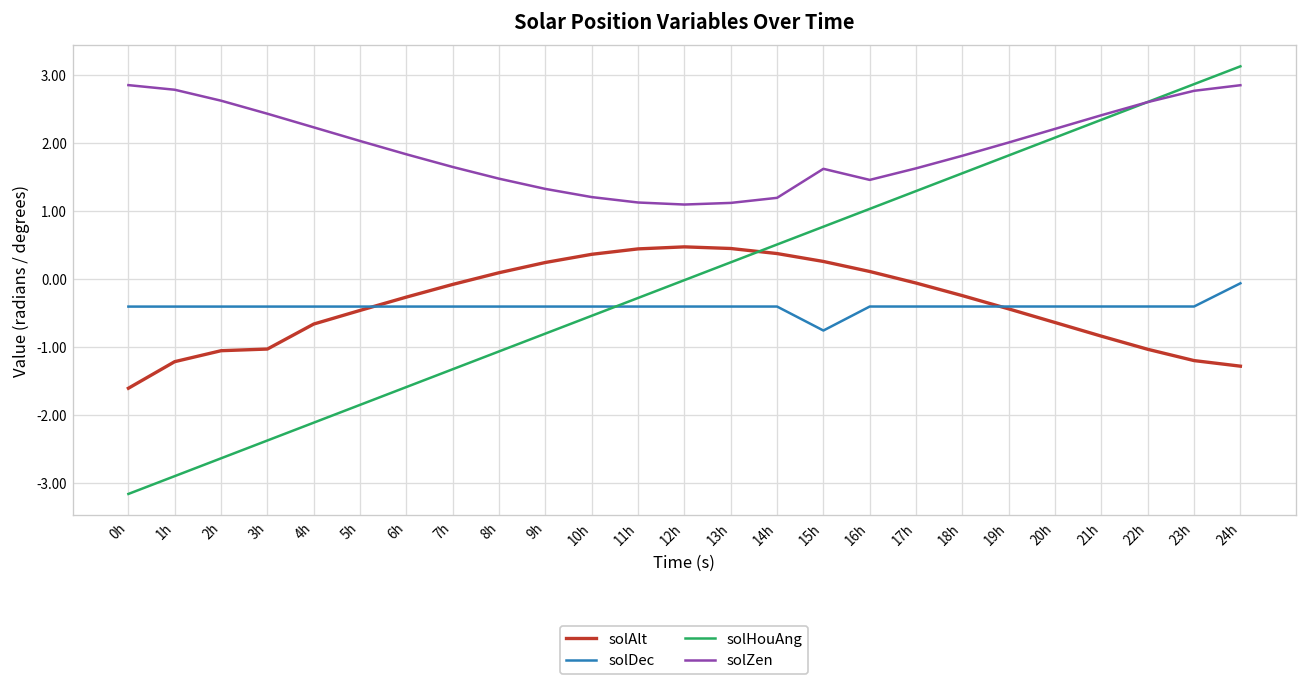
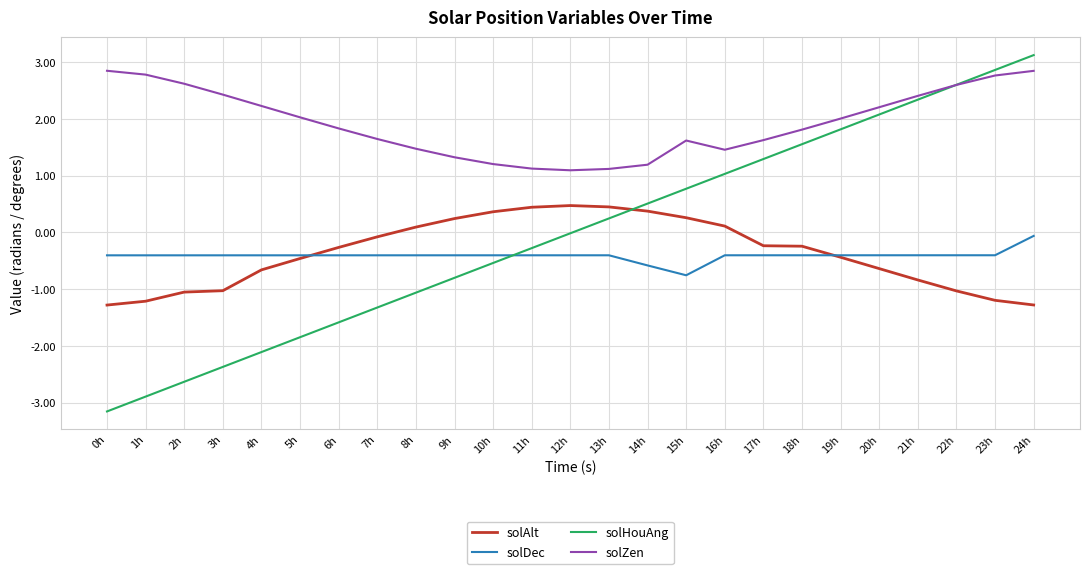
solAlt, 0h: -1.6 -> -1.3
solDec, 14h: -0.4 -> -0.6
solAlt, 17h: -0.1 -> -0.2
